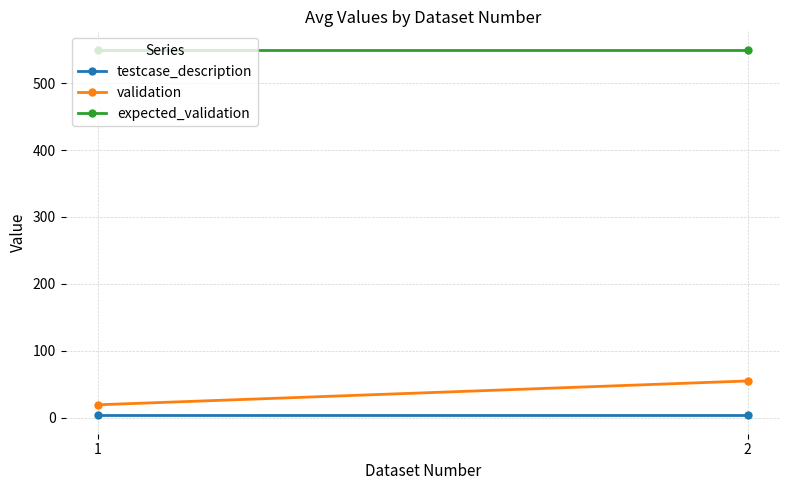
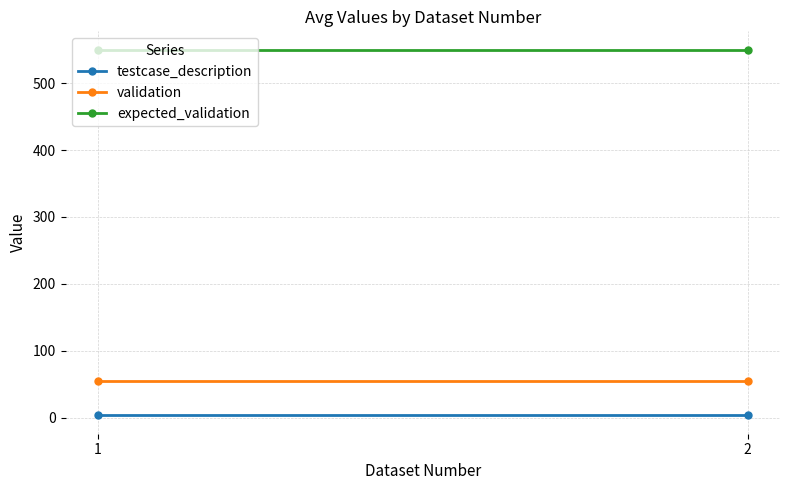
validation, 1: 20 -> 60
